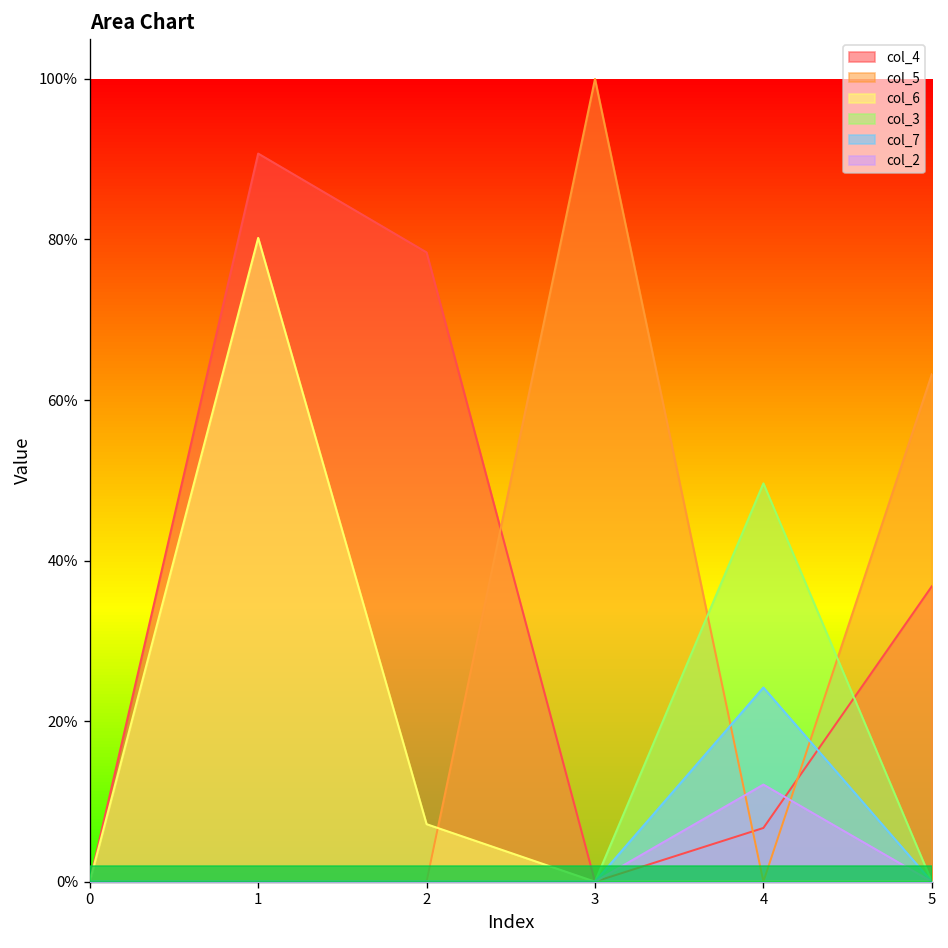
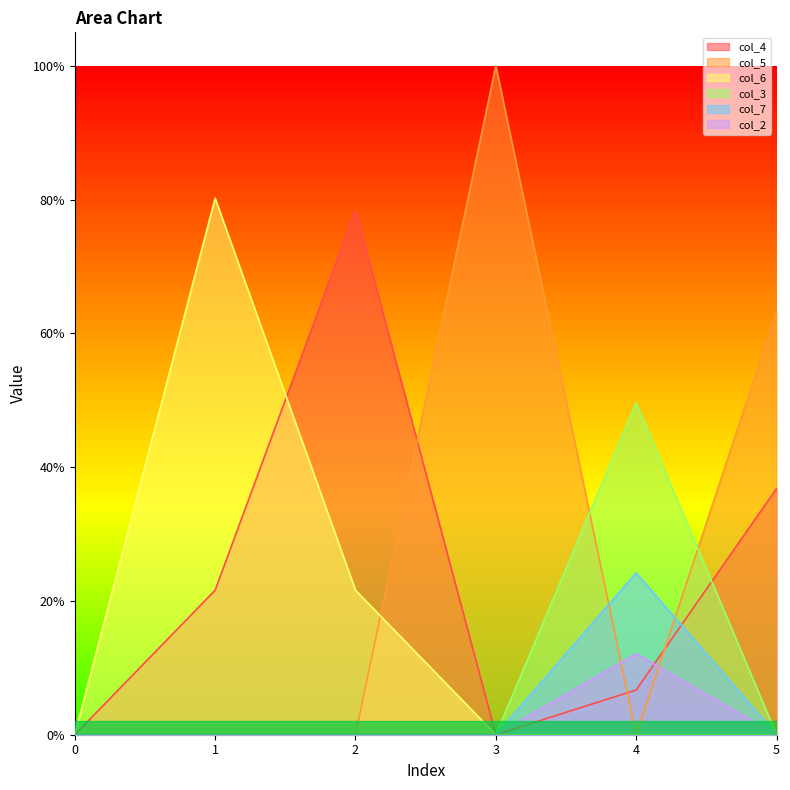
col_4, 1: 91% -> 22%
col_6, 2: 7% -> 22%
